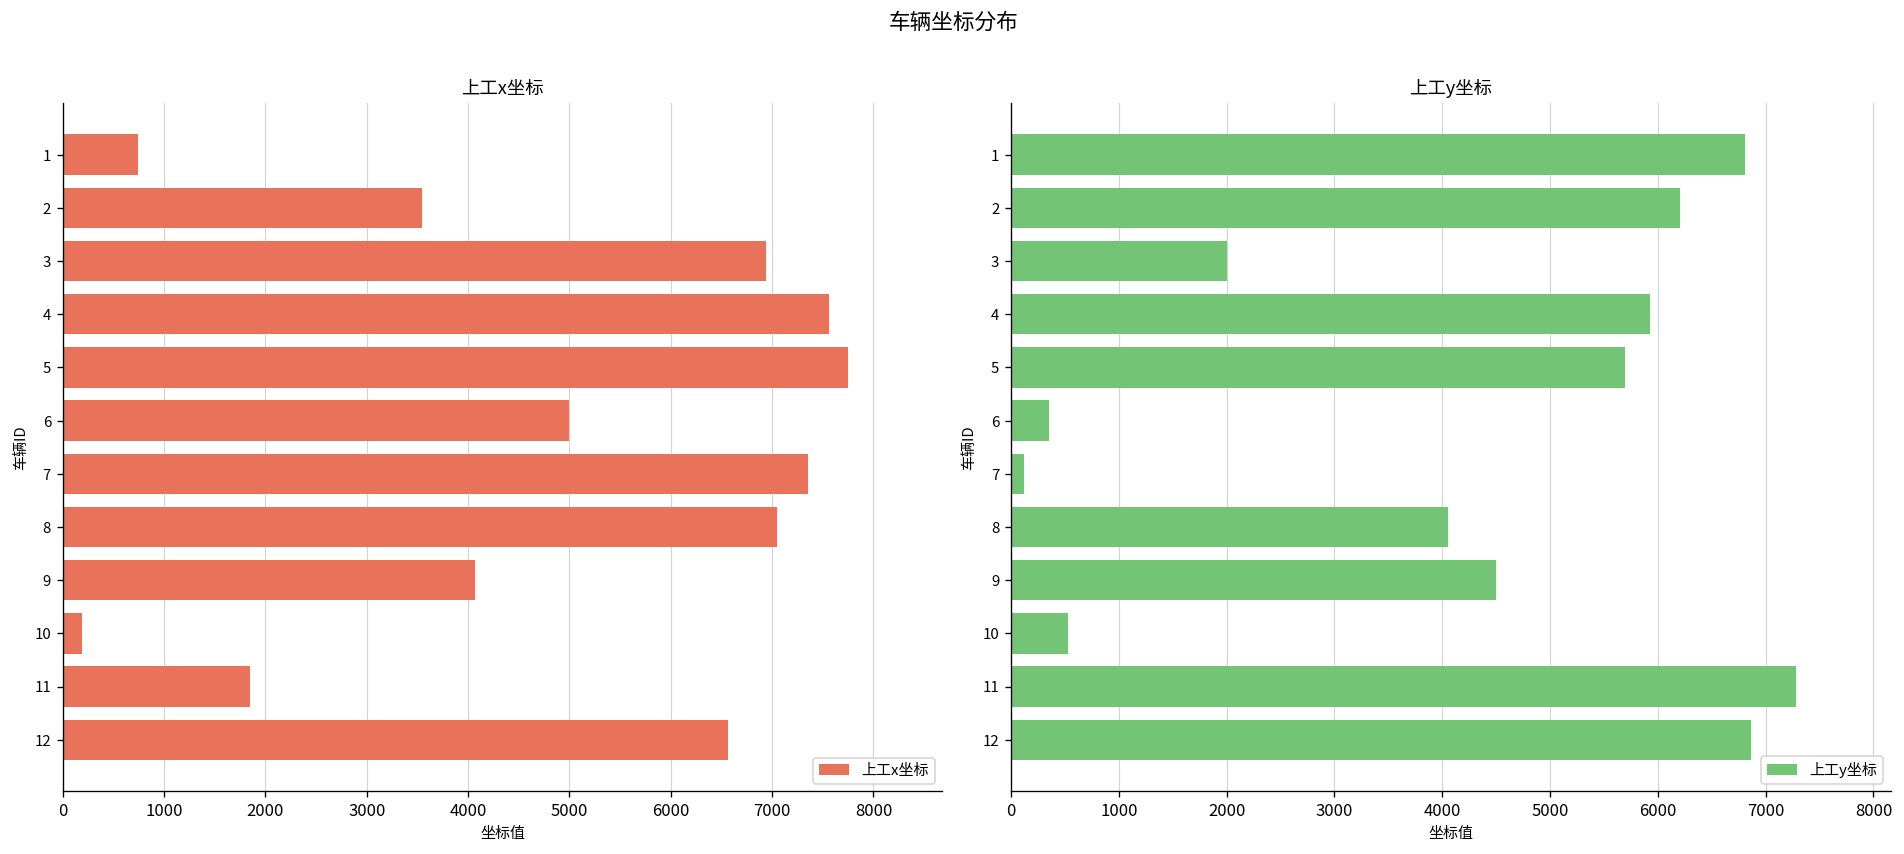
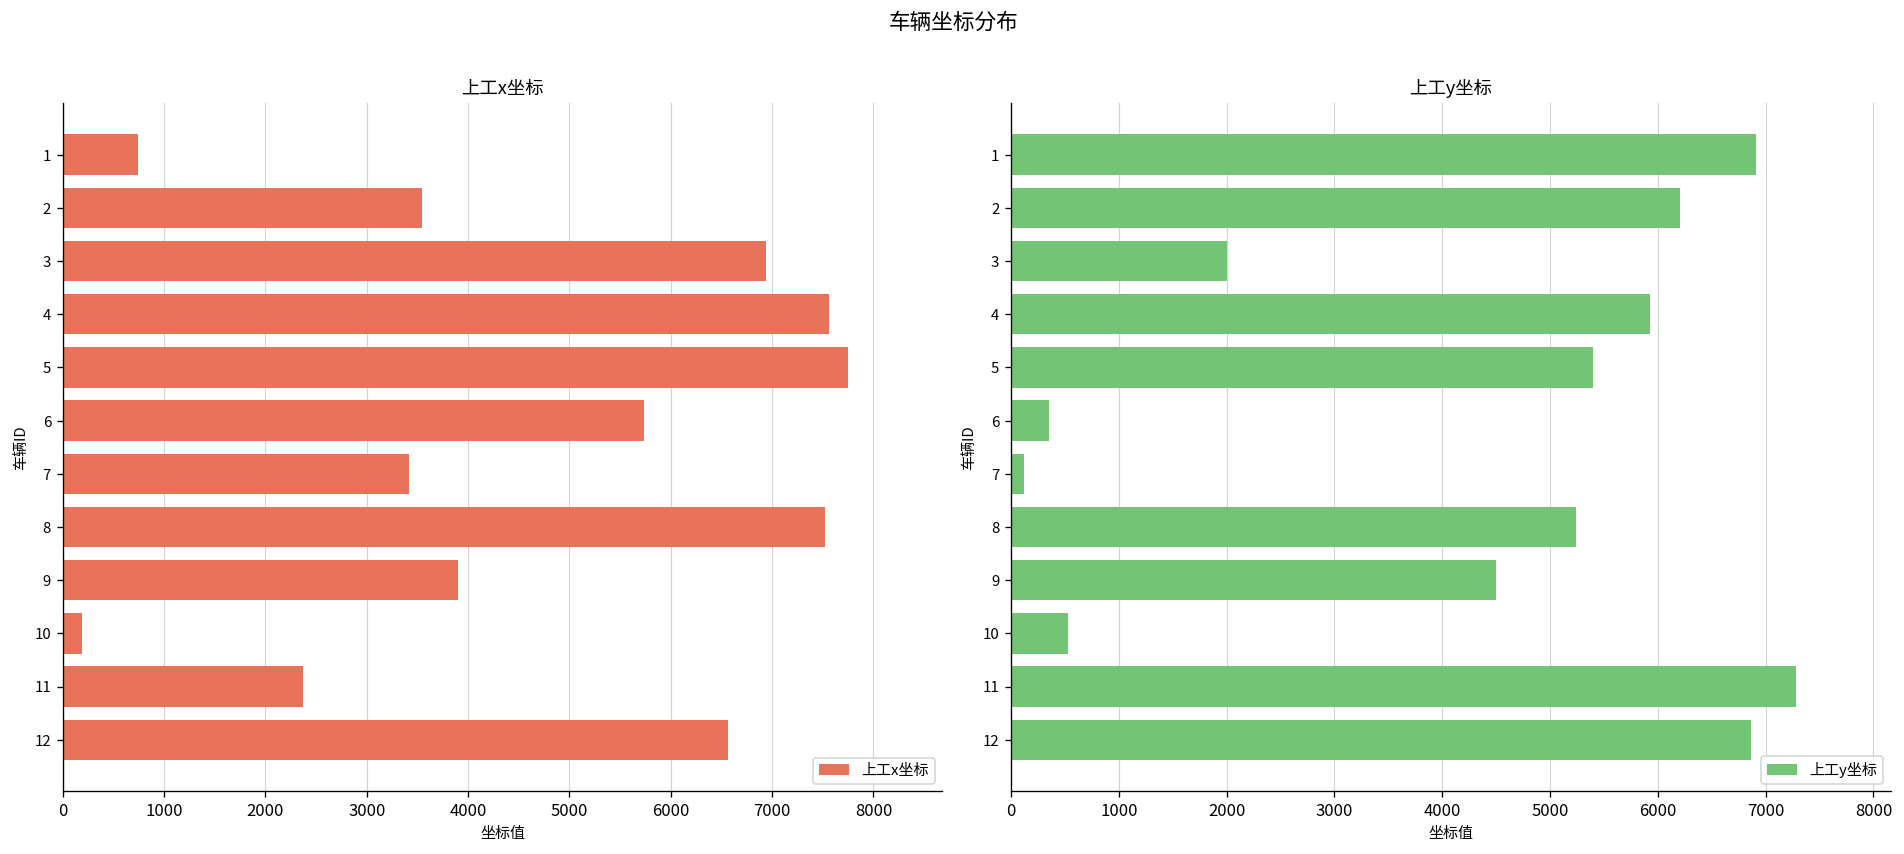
上工x坐标, 6: 5000 -> 5700
上工x坐标, 7: 7400 -> 3400
上工x坐标, 8: 7000 -> 7500
上工x坐标, 9: 4100 -> 3900
上工x坐标, 11: 1800 -> 2400
上工y坐标, 1: 6800 -> 6900
上工y坐标, 5: 5700 -> 5400
上工y坐标, 8: 4000 -> 5200
